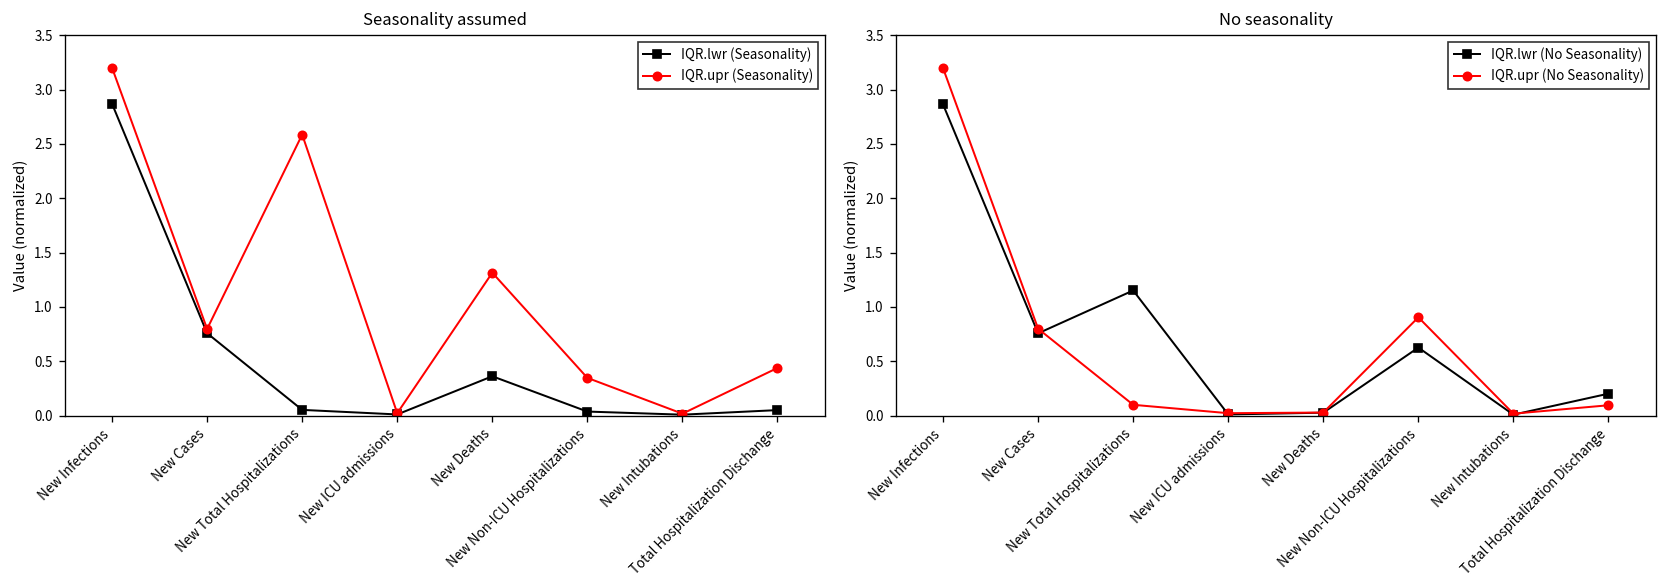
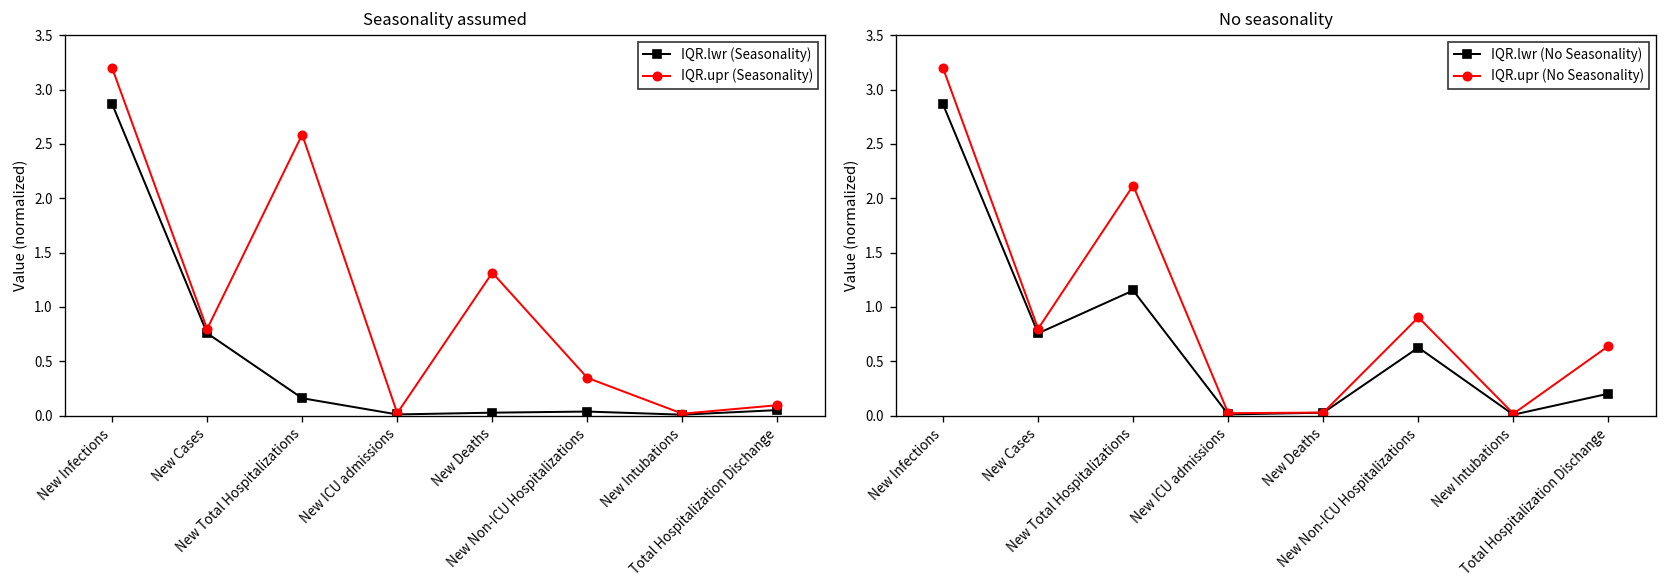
Seasonality assumed, IQR.lwr (Seasonality), New Total Hospitalizations: 0.1 -> 0.2
Seasonality assumed, IQR.lwr (Seasonality), New Deaths: 0.4 -> 0.0
Seasonality assumed, IQR.upr (Seasonality), Total Hospitalization Dischange: 0.4 -> 0.1
No seasonality, IQR.upr (No Seasonality), New Total Hospitalizations: 0.1 -> 2.1
No seasonality, IQR.upr (No Seasonality), Total Hospitalization Dischange: 0.1 -> 0.6
